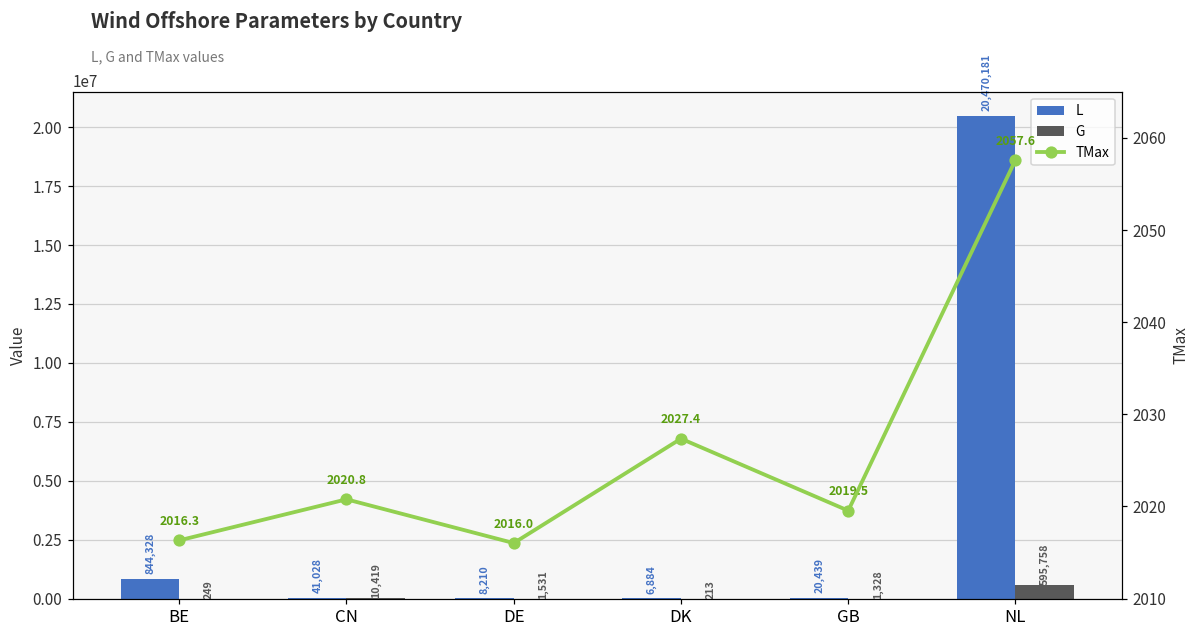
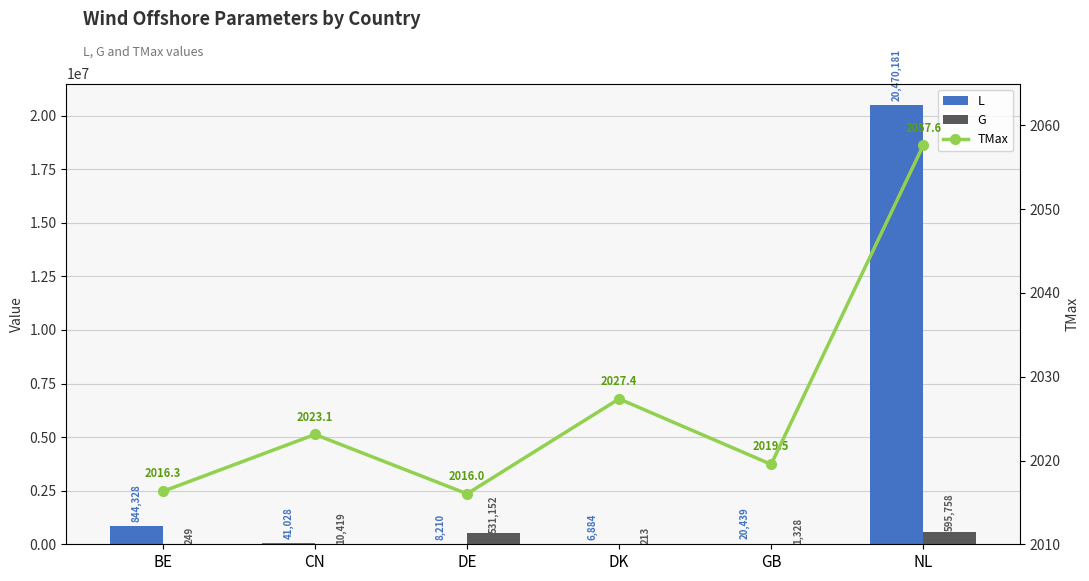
G, DE: 1,531 -> 531,152
TMax, CN: 2020.8 -> 2023.1
